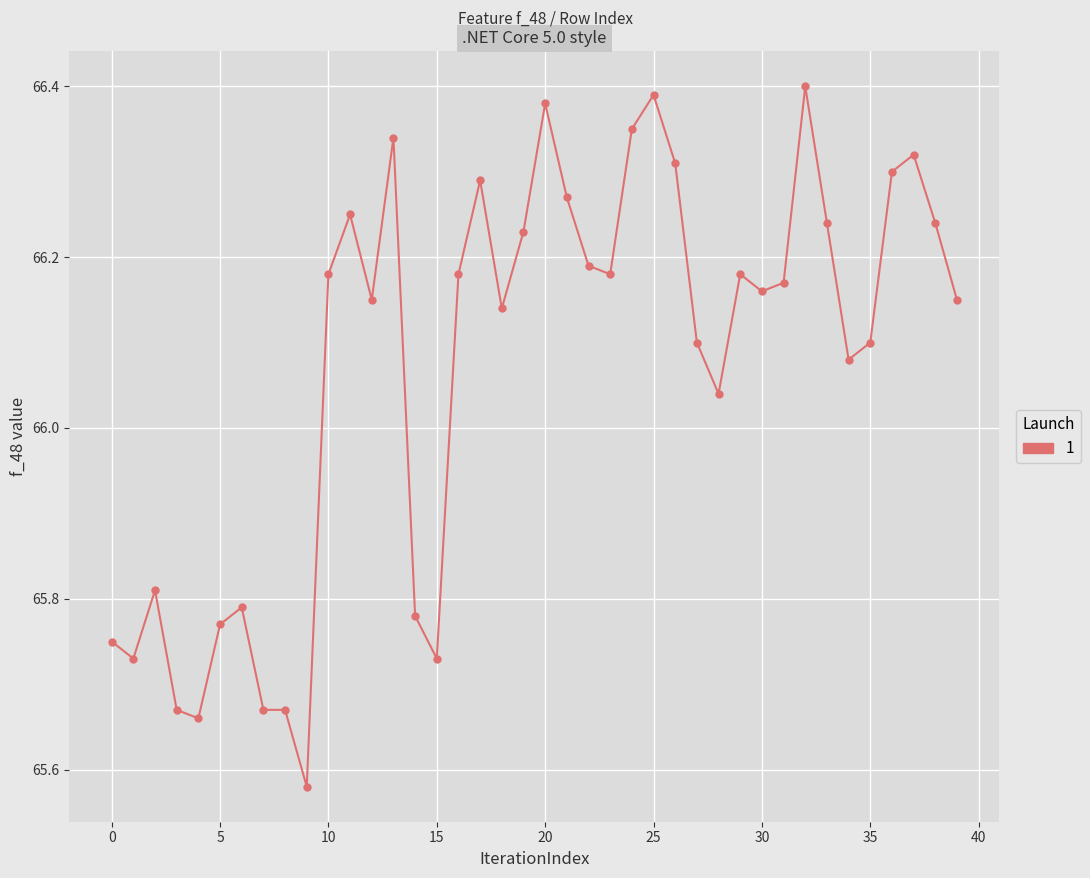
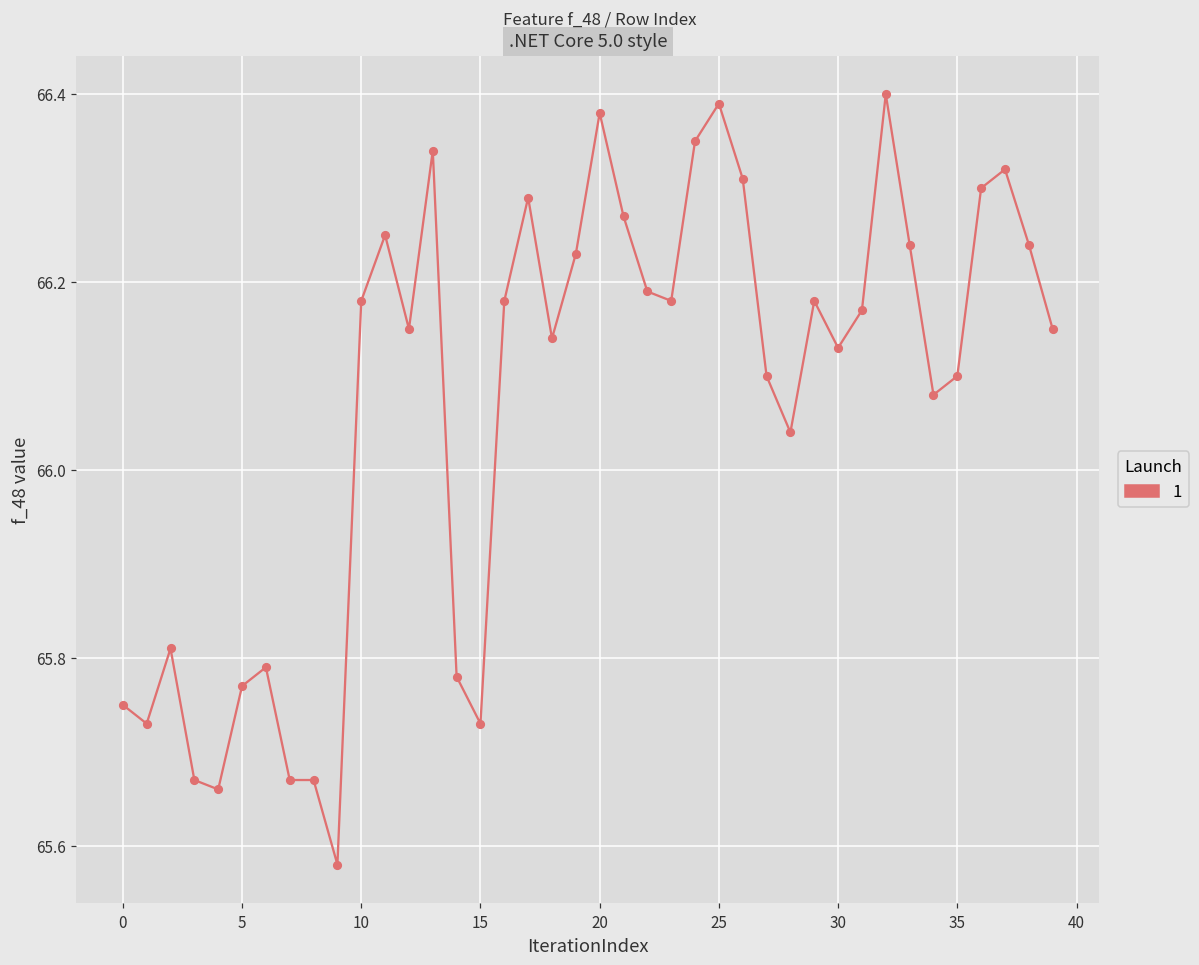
30: 66.16 -> 66.13
